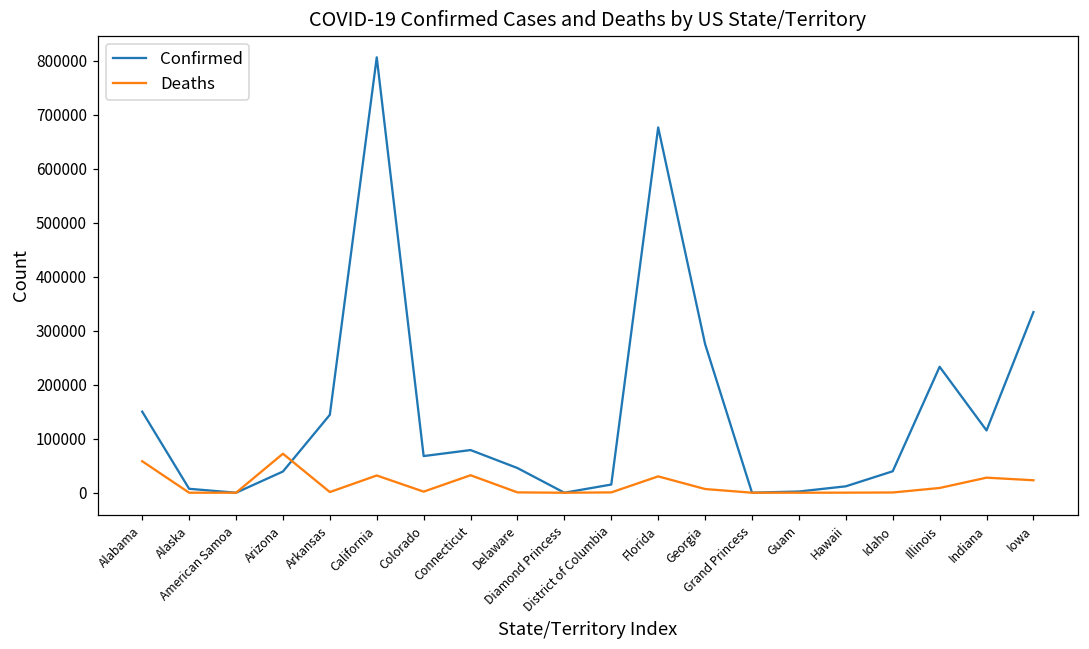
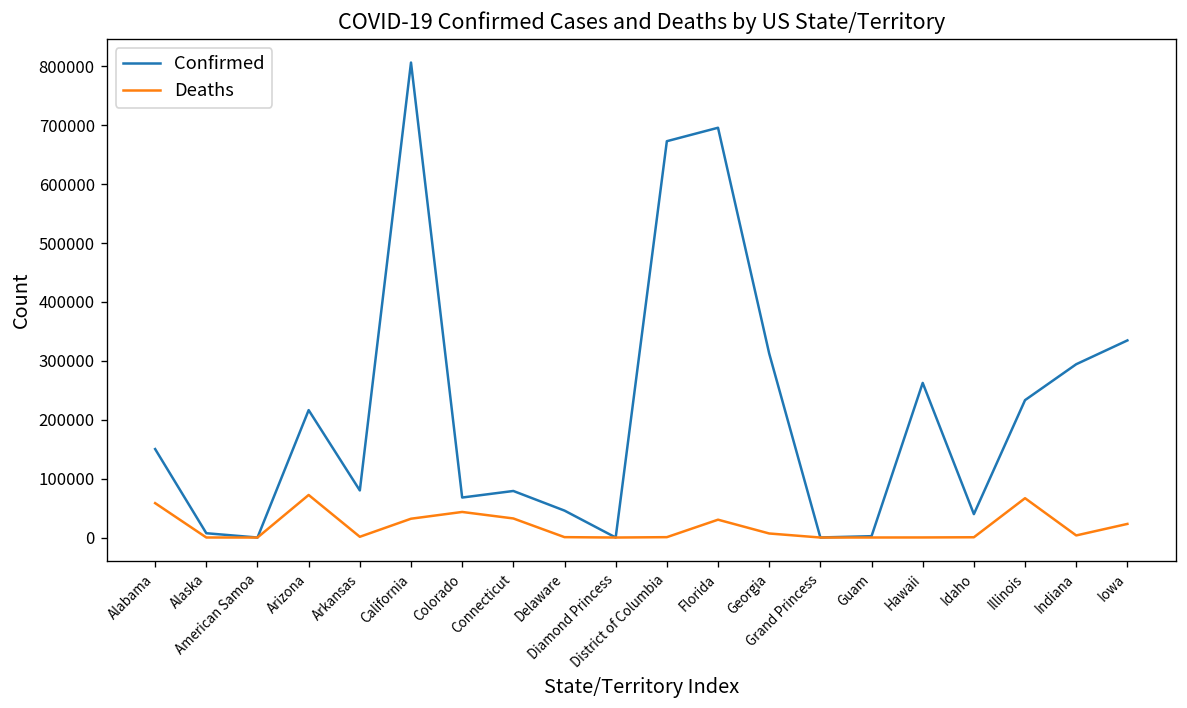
Confirmed, Arizona: 40000 -> 220000
Confirmed, Arkansas: 140000 -> 80000
Deaths, Colorado: 0 -> 40000
Confirmed, District of Columbia: 20000 -> 670000
Confirmed, Florida: 680000 -> 700000
Confirmed, Georgia: 280000 -> 310000
Confirmed, Hawaii: 10000 -> 260000
Deaths, Illinois: 10000 -> 70000
Confirmed, Indiana: 120000 -> 290000
Deaths, Indiana: 30000 -> 0
